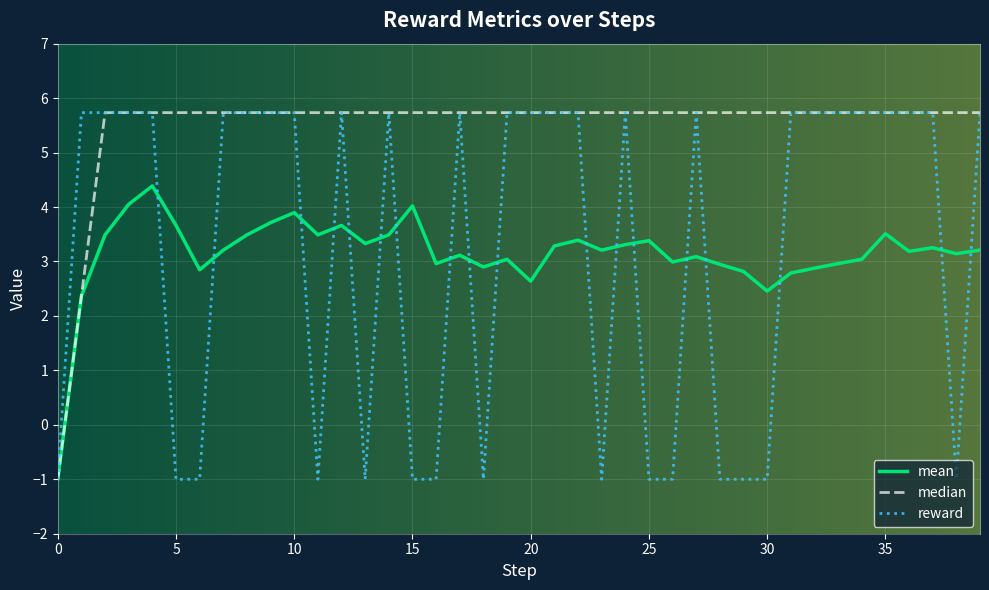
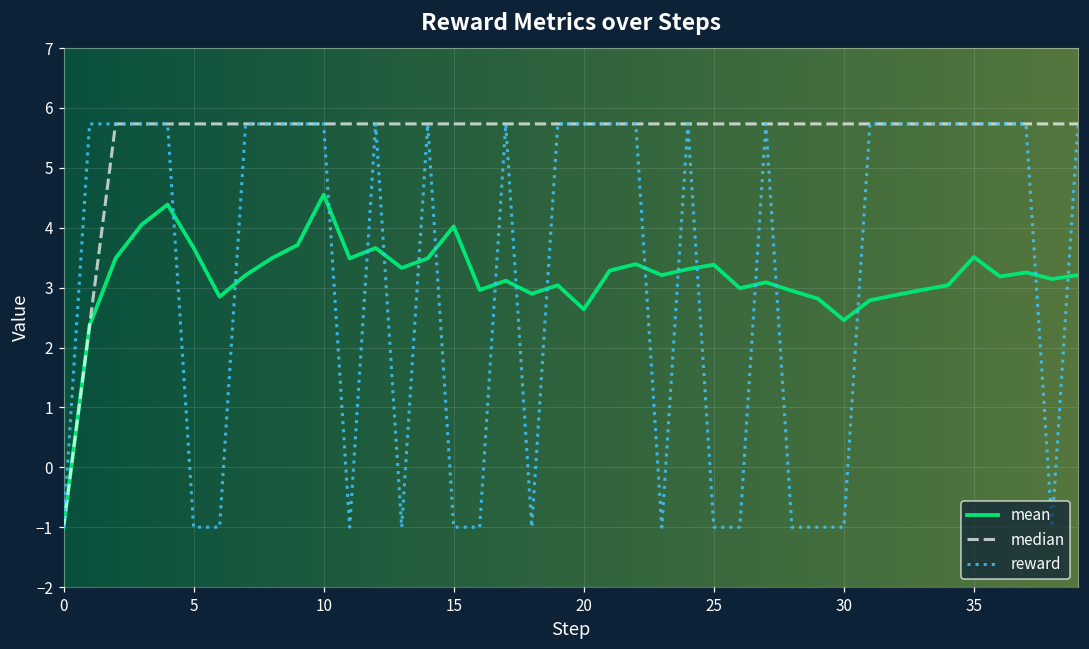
mean, 10: 3.9 -> 4.6
